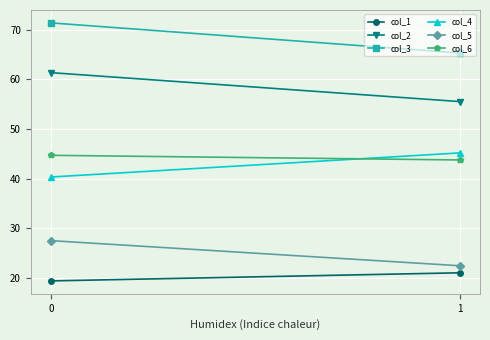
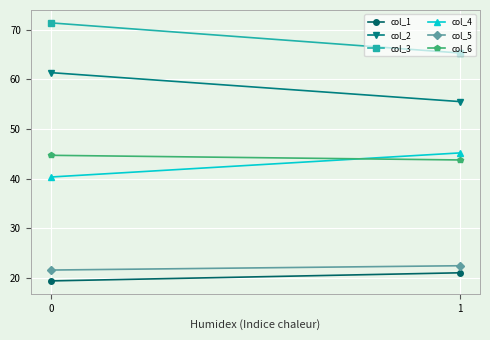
col_5, 0: 27 -> 22
